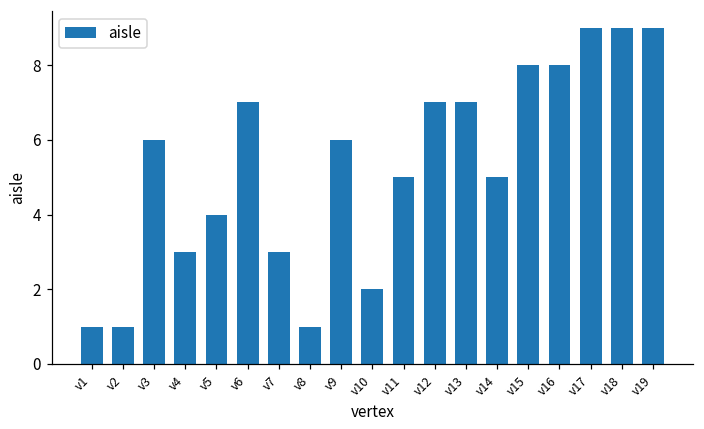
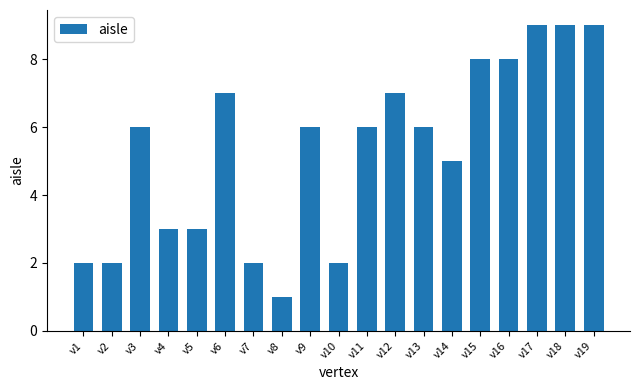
v1: 1 -> 2
v2: 1 -> 2
v5: 4 -> 3
v7: 3 -> 2
v11: 5 -> 6
v13: 7 -> 6
